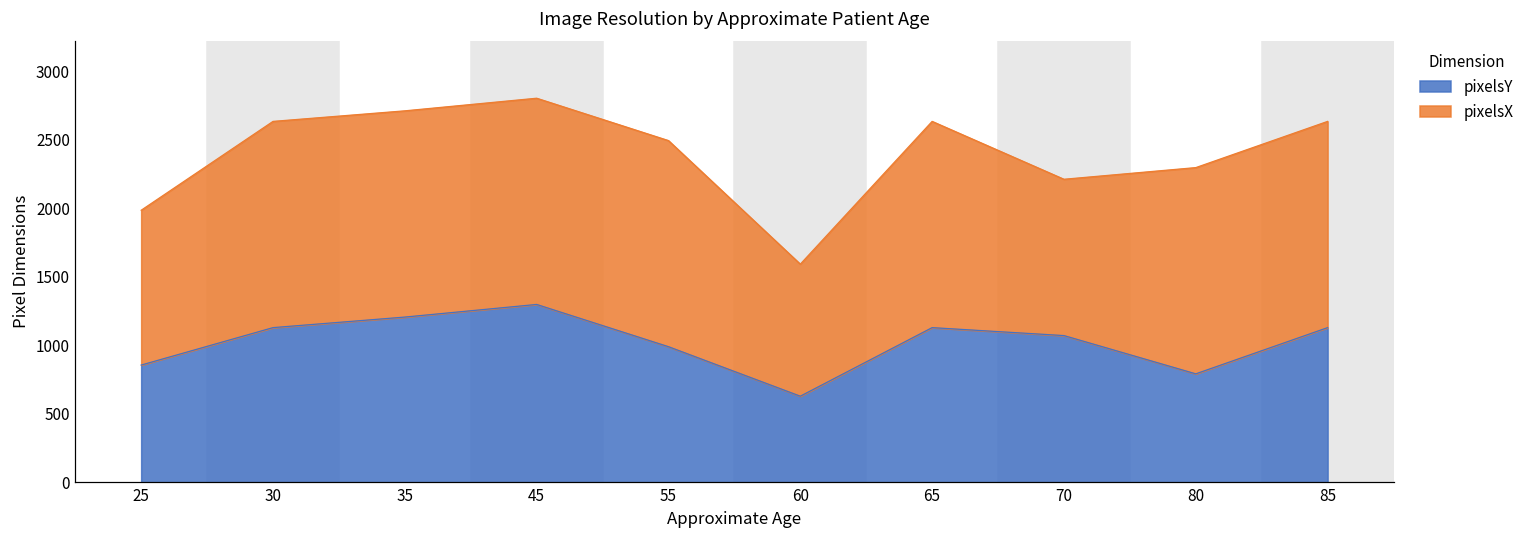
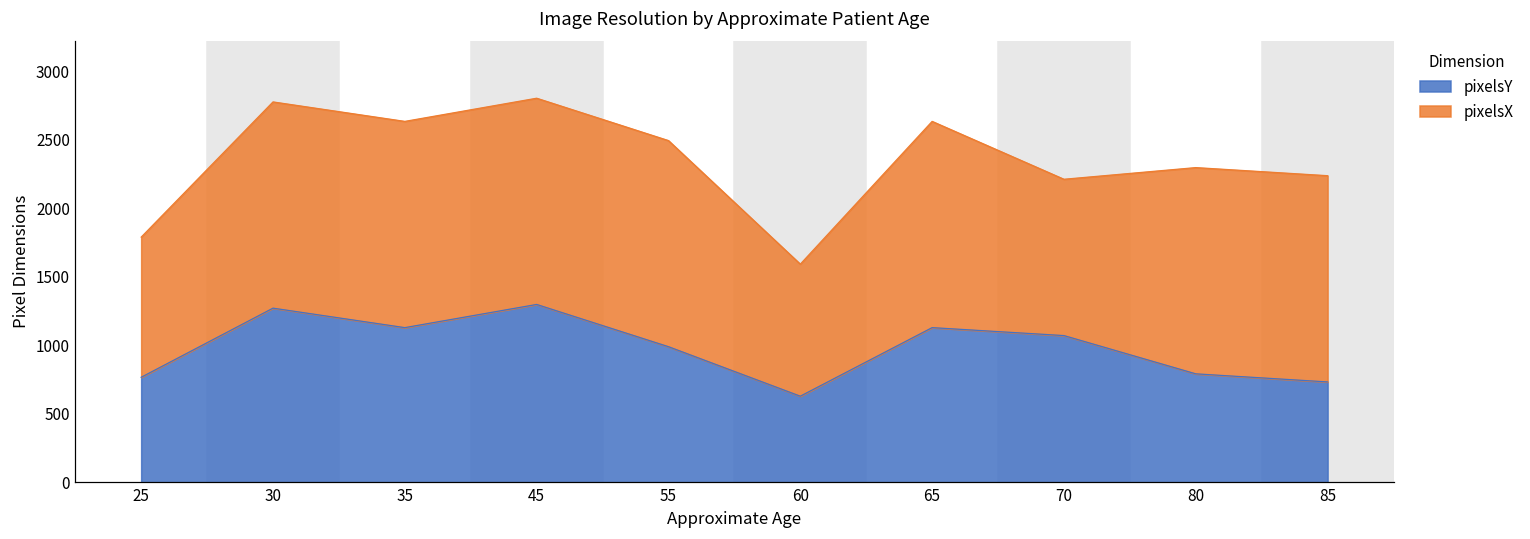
pixelsY, 25: 860 -> 770
pixelsX, 25: 1130 -> 1020
pixelsY, 30: 1130 -> 1270
pixelsY, 35: 1210 -> 1130
pixelsY, 85: 1130 -> 730
